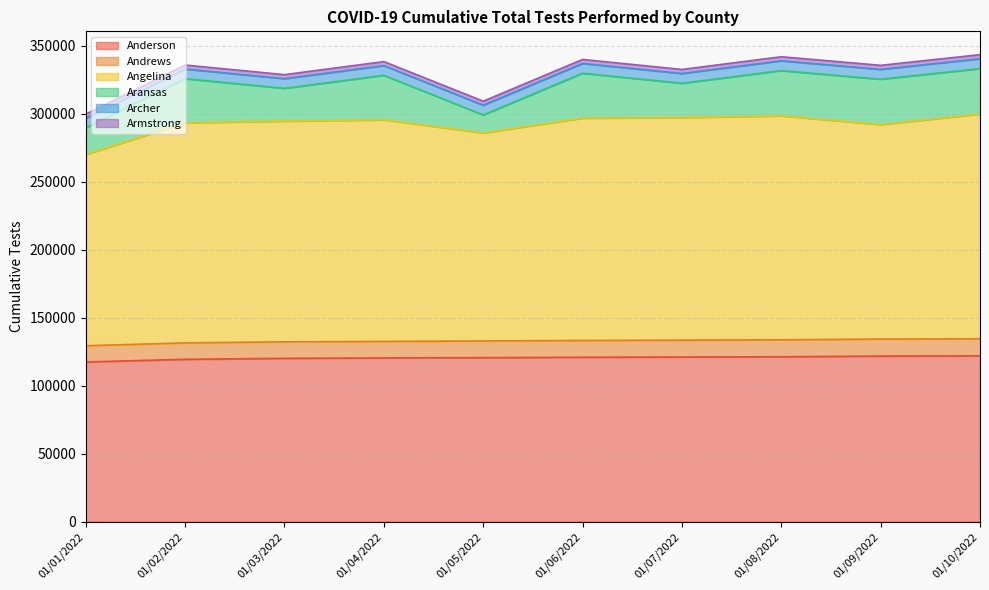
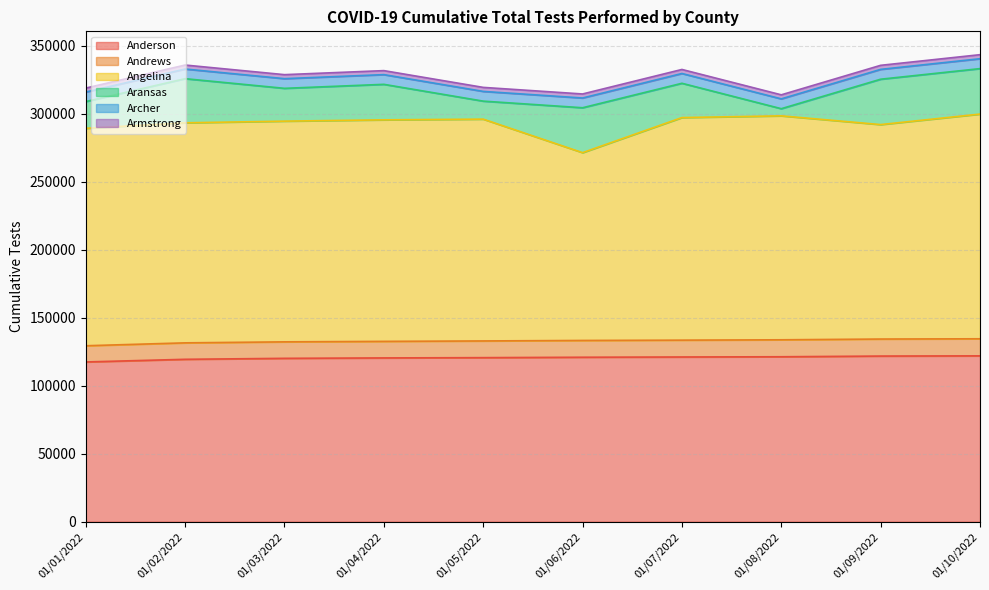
Angelina, 01/01/2022: 141000 -> 160000
Aransas, 01/04/2022: 33000 -> 26000
Angelina, 01/05/2022: 153000 -> 163000
Angelina, 01/06/2022: 163000 -> 138000
Aransas, 01/08/2022: 33000 -> 5000
